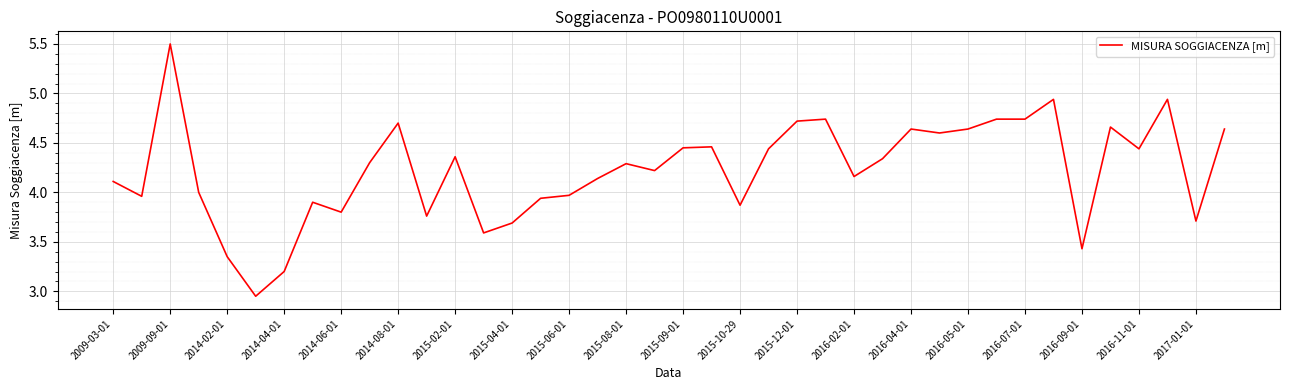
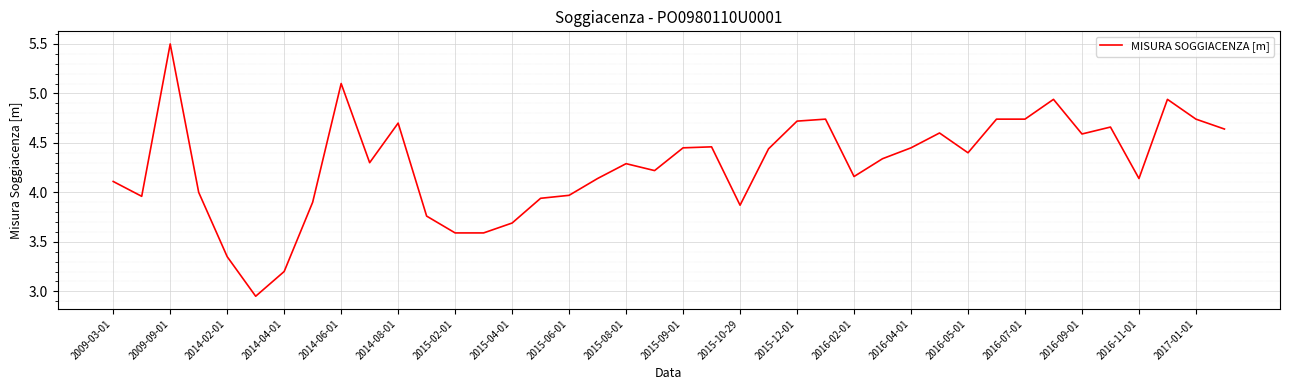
2014-06-01: 3.8 -> 5.1
2015-02-01: 4.4 -> 3.6
2016-04-01: 4.6 -> 4.5
2016-05-01: 4.6 -> 4.4
2016-09-01: 3.4 -> 4.6
2016-11-01: 4.4 -> 4.1
2017-01-01: 3.7 -> 4.7
